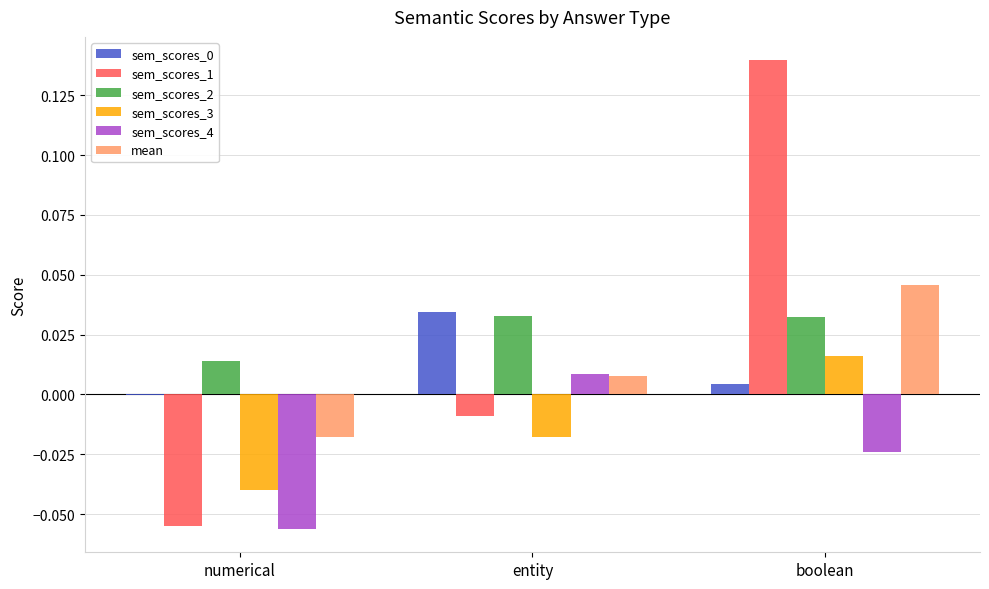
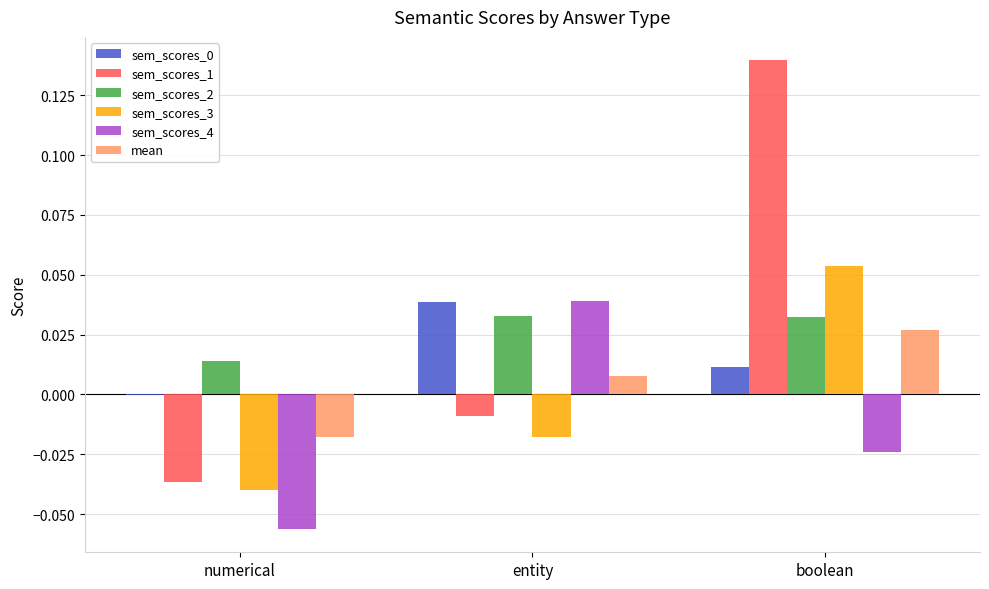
sem_scores_1, numerical: -0.055 -> -0.037
sem_scores_0, entity: 0.035 -> 0.038
sem_scores_4, entity: 0.009 -> 0.039
sem_scores_0, boolean: 0.004 -> 0.011
sem_scores_3, boolean: 0.016 -> 0.054
mean, boolean: 0.046 -> 0.027
